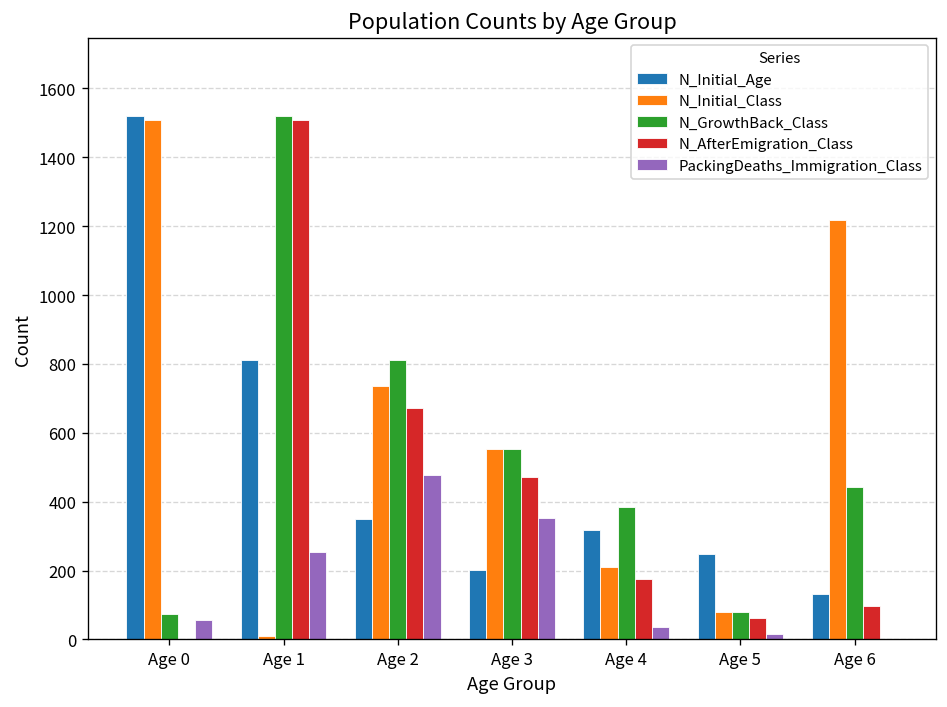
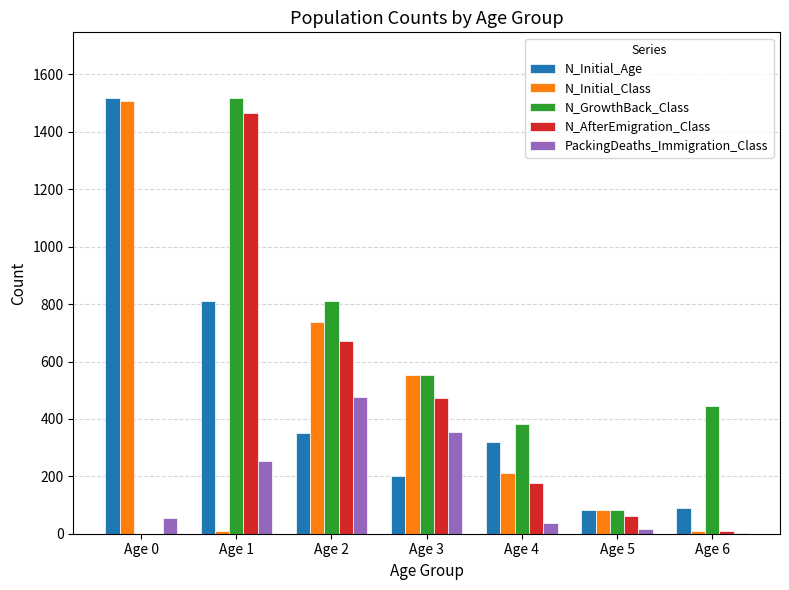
N_GrowthBack_Class, Age 0: 70 -> 0
N_AfterEmigration_Class, Age 1: 1510 -> 1470
N_Initial_Age, Age 5: 250 -> 80
N_Initial_Age, Age 6: 130 -> 90
N_Initial_Class, Age 6: 1220 -> 10
N_AfterEmigration_Class, Age 6: 100 -> 10
